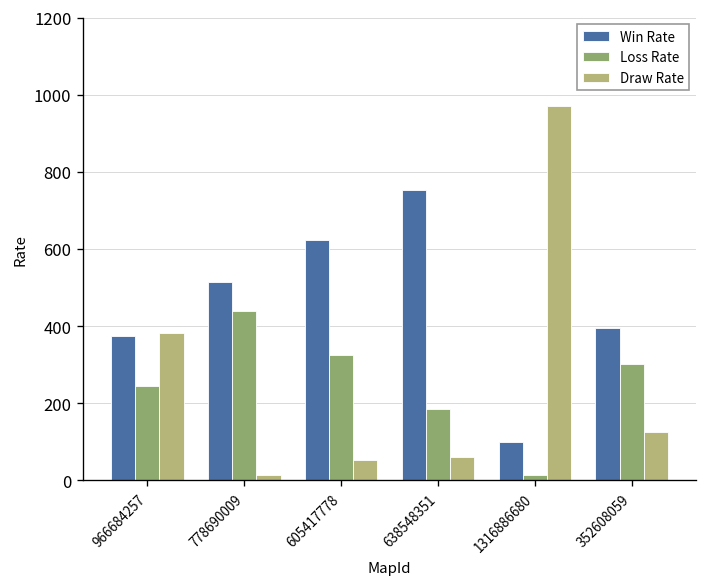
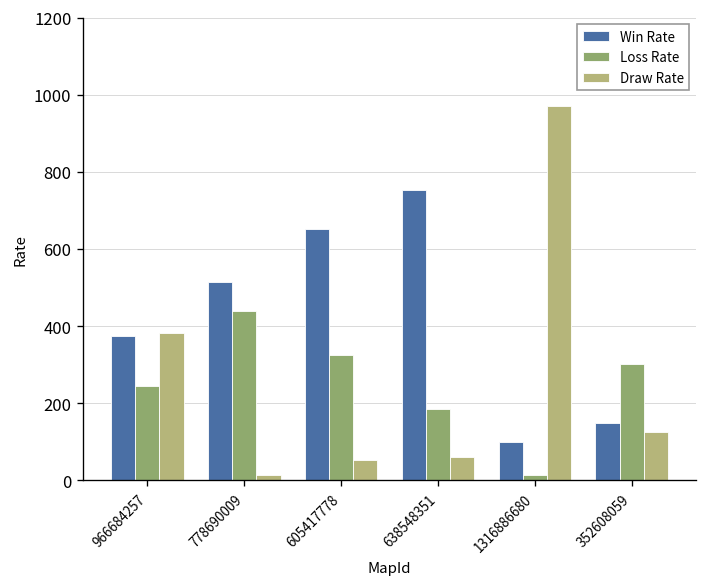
Win Rate, 605417778: 620 -> 650
Win Rate, 352608059: 390 -> 150
